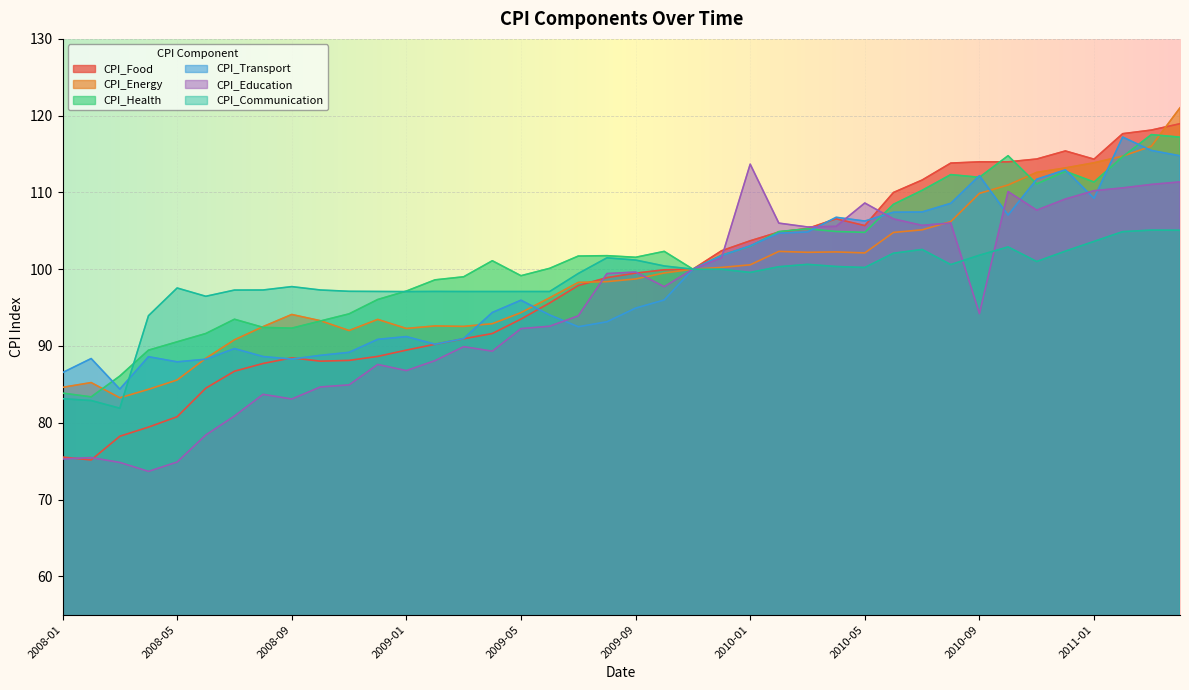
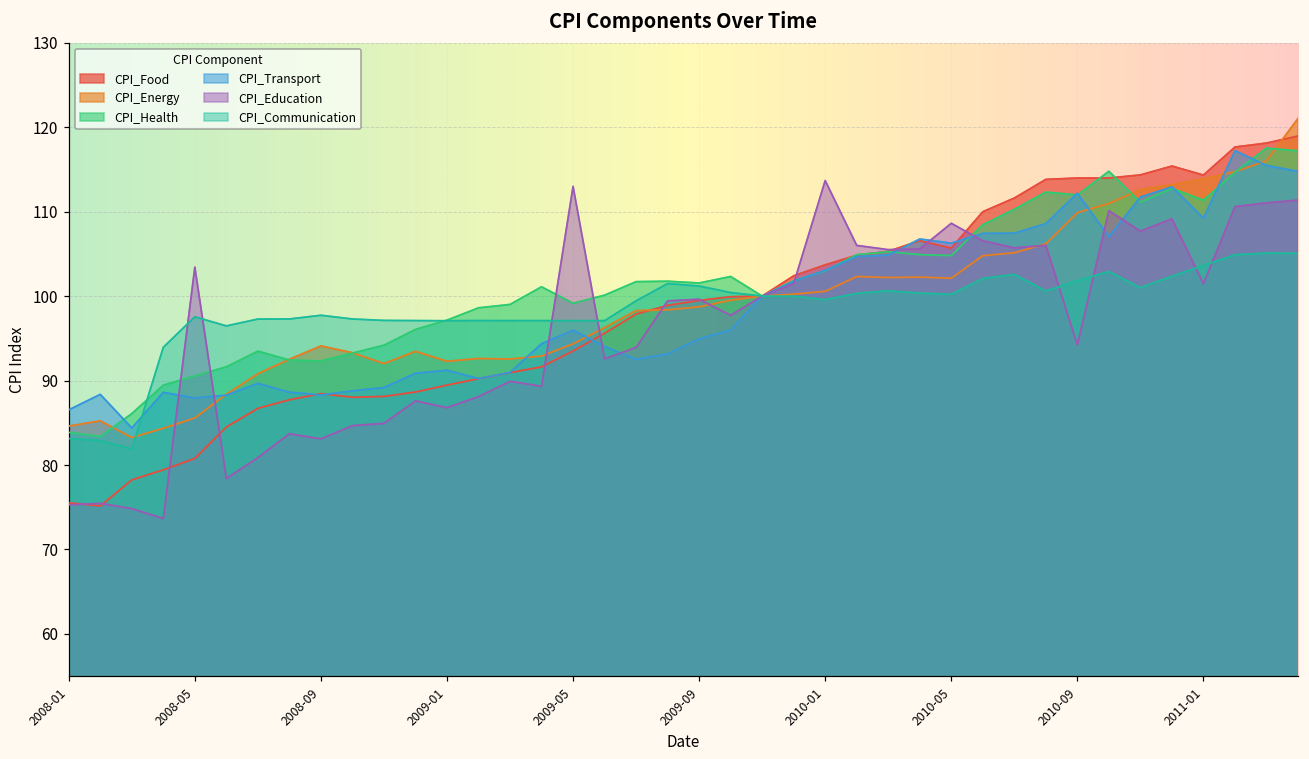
CPI_Education, 2008-05: 75 -> 103
CPI_Education, 2009-05: 92 -> 113
CPI_Education, 2011-01: 110 -> 101
